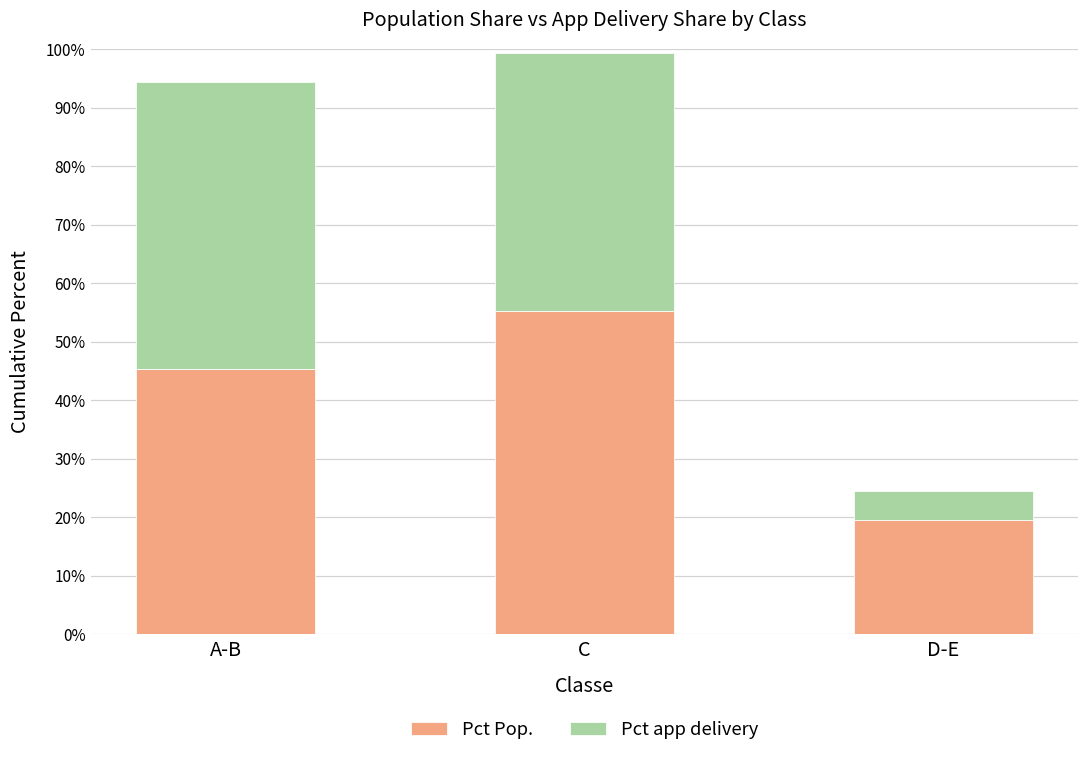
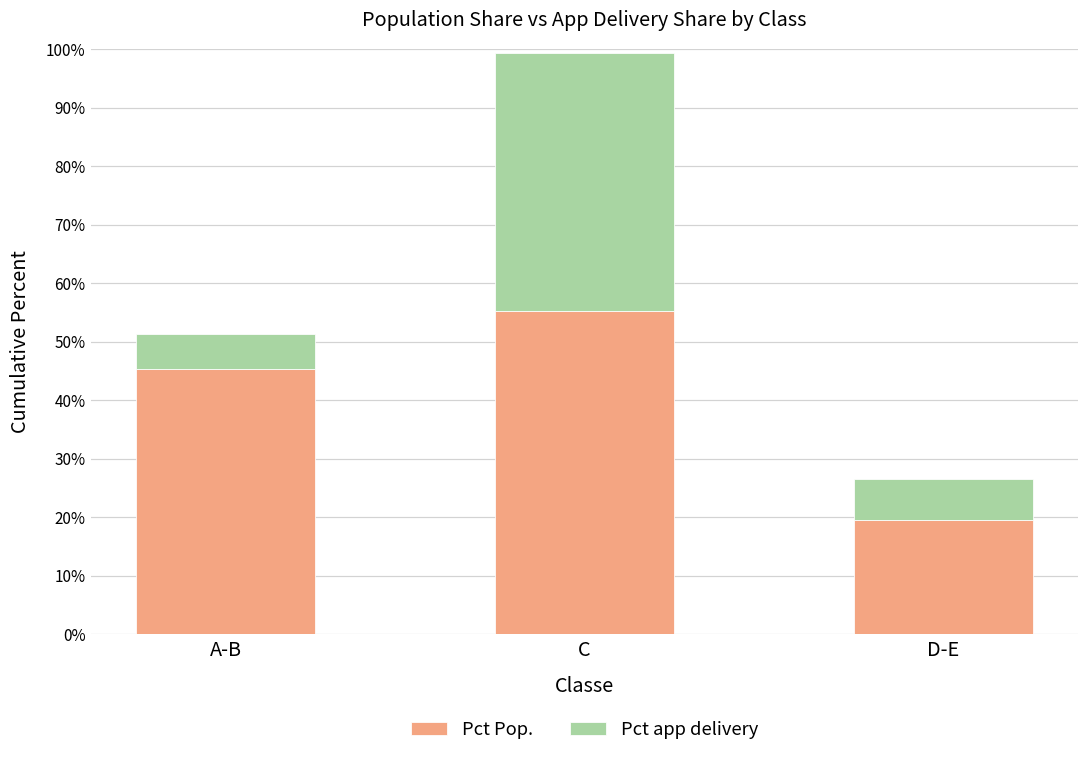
Pct app delivery, A-B: 49% -> 6%
Pct app delivery, D-E: 5% -> 7%
